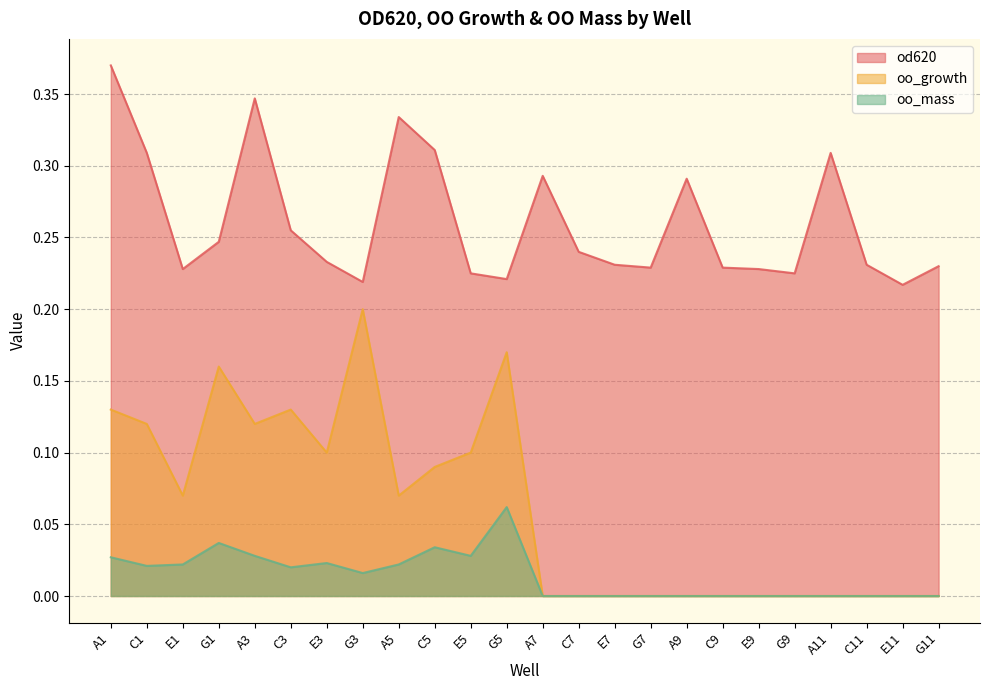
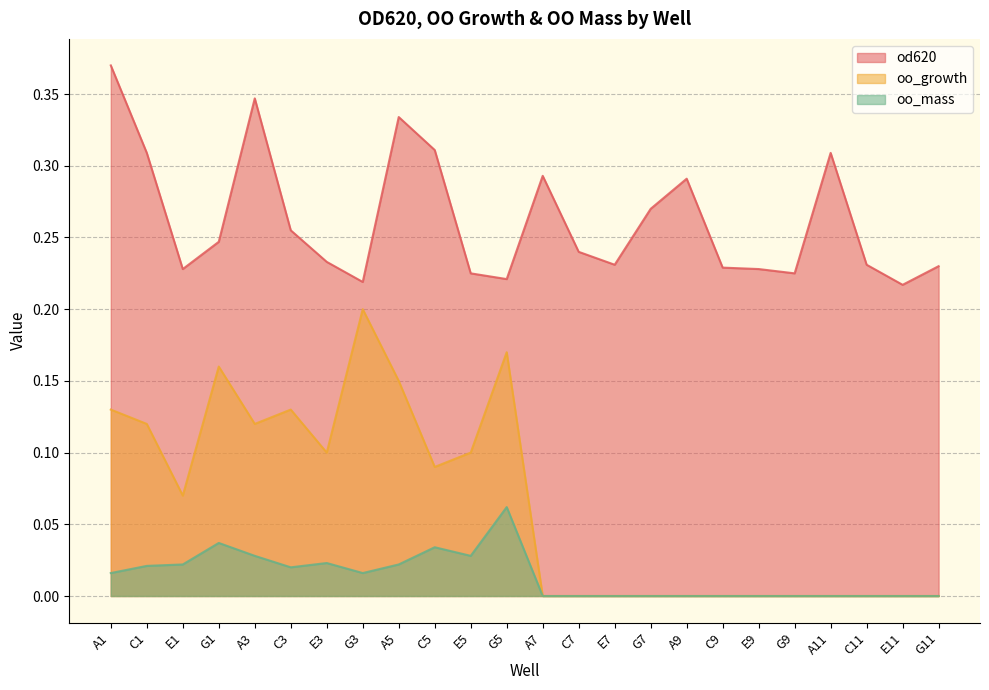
oo_mass, A1: 0.027 -> 0.016
oo_growth, A5: 0.07 -> 0.15
od620, G7: 0.229 -> 0.270
